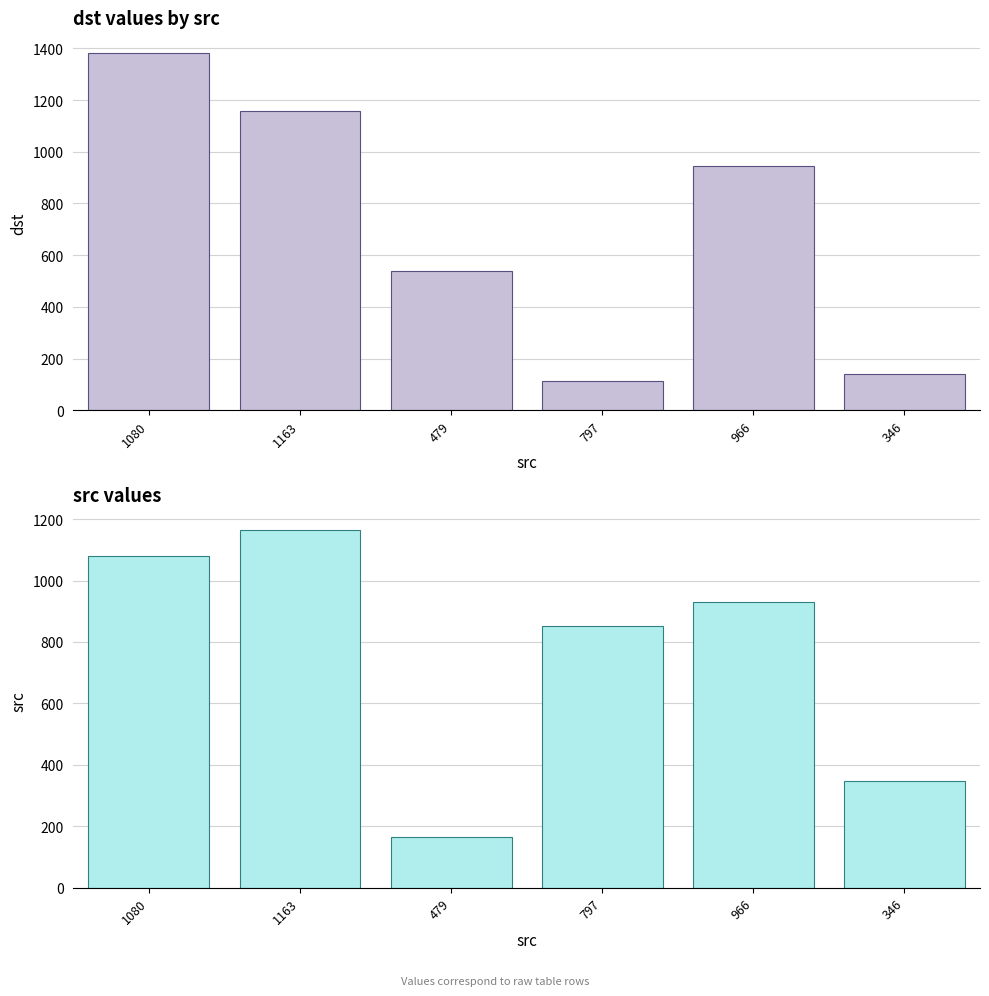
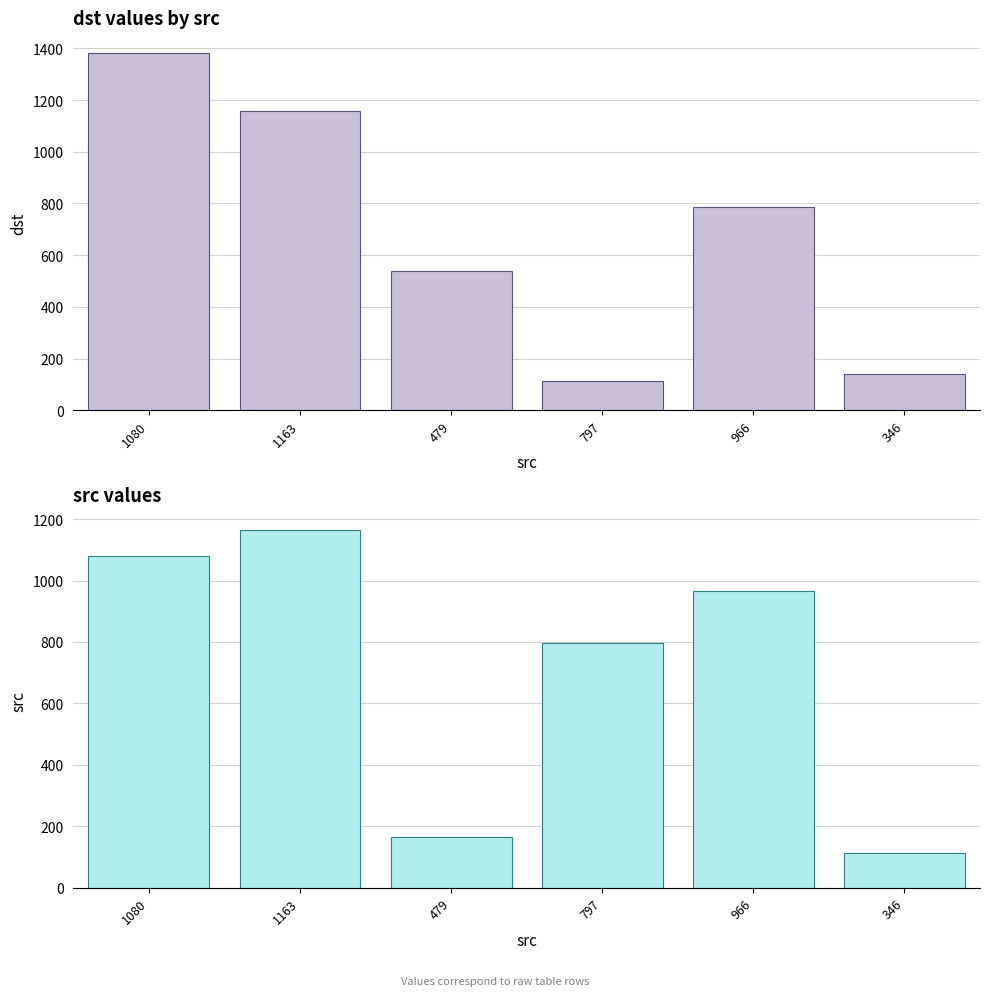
dst values by src, 966: 940 -> 790
src values, 797: 850 -> 800
src values, 966: 930 -> 970
src values, 346: 350 -> 110
